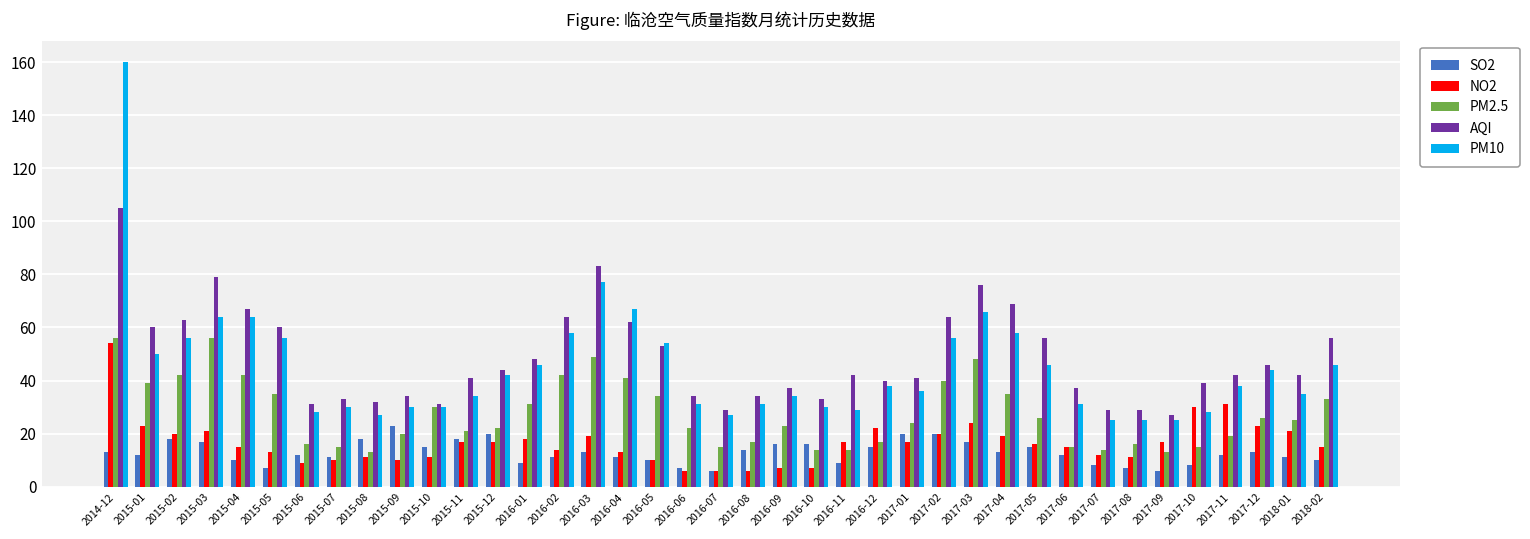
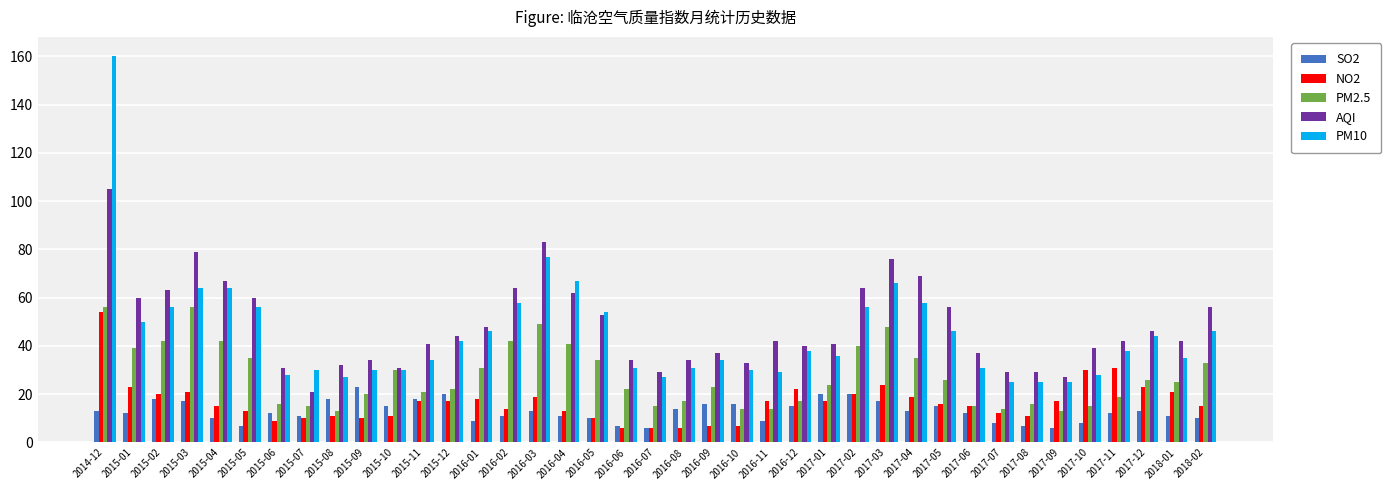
AQI, 2015-07: 33 -> 21
